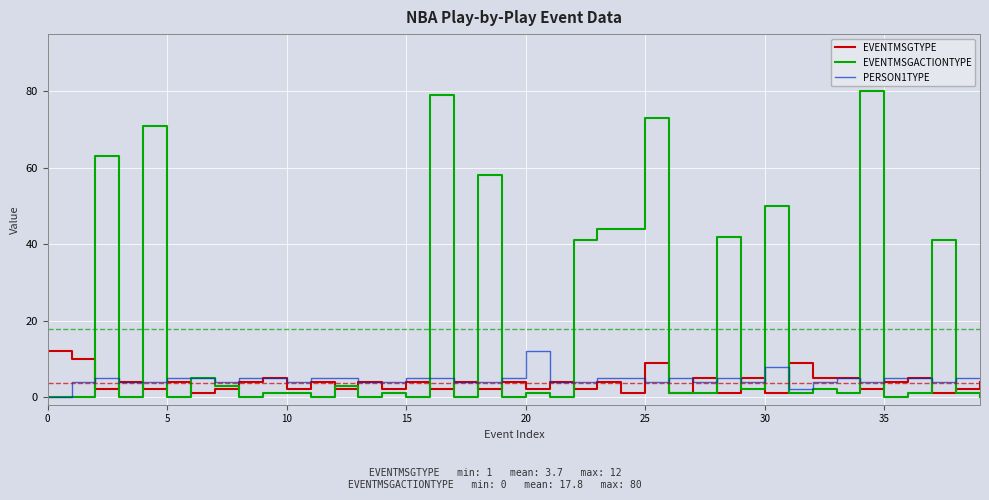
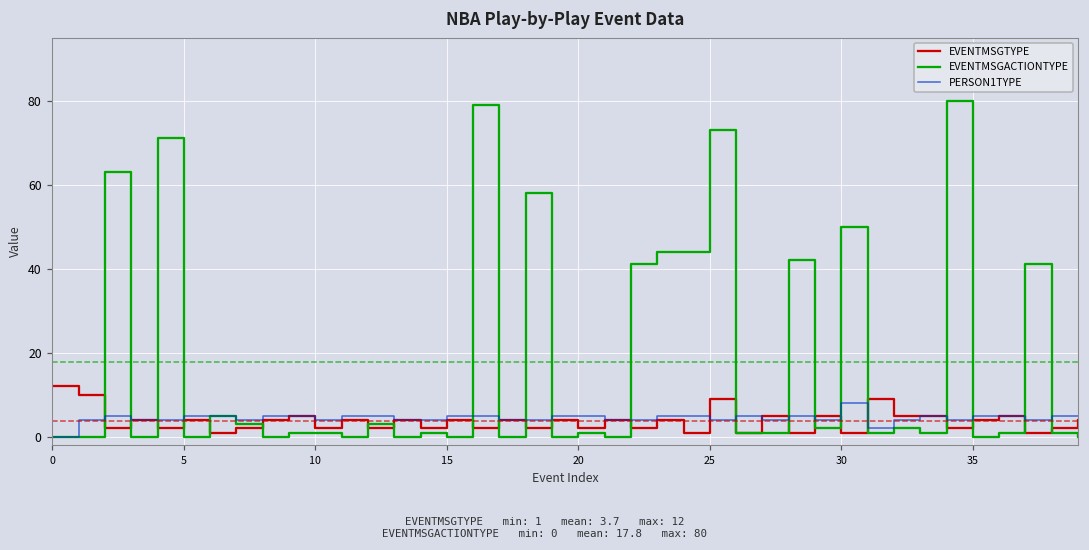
PERSON1TYPE, 20: 12 -> 5
